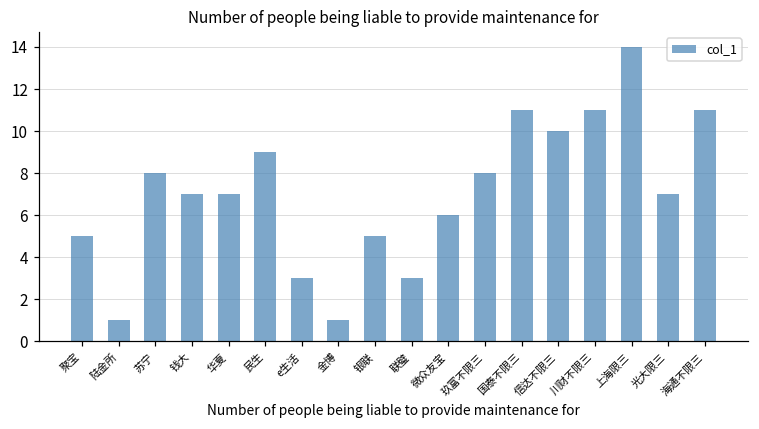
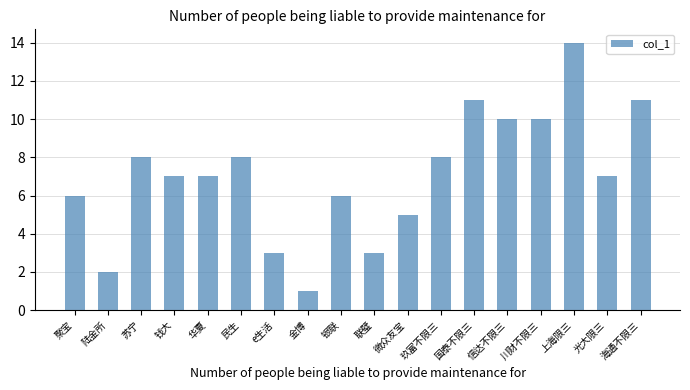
聚宝: 5 -> 6
陆金所: 1 -> 2
民生: 9 -> 8
银联: 5 -> 6
微众友宝: 6 -> 5
川财不限三: 11 -> 10
